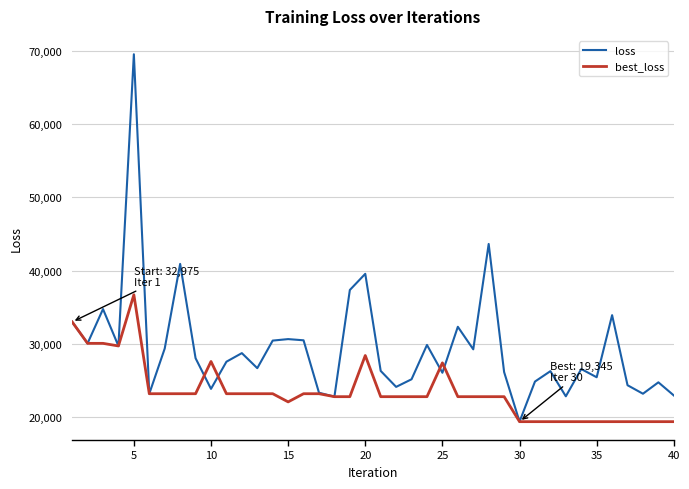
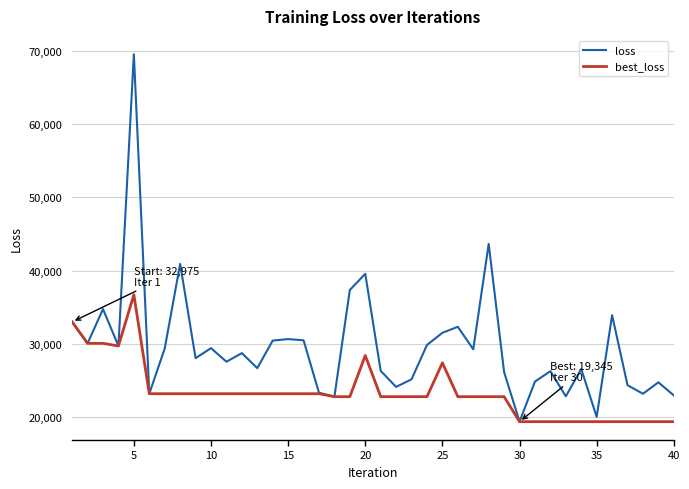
loss, 10: 24,000 -> 29,000
best_loss, 10: 28,000 -> 23,000
best_loss, 15: 22,000 -> 23,000
loss, 25: 26,000 -> 31,000
loss, 35: 25,000 -> 20,000
